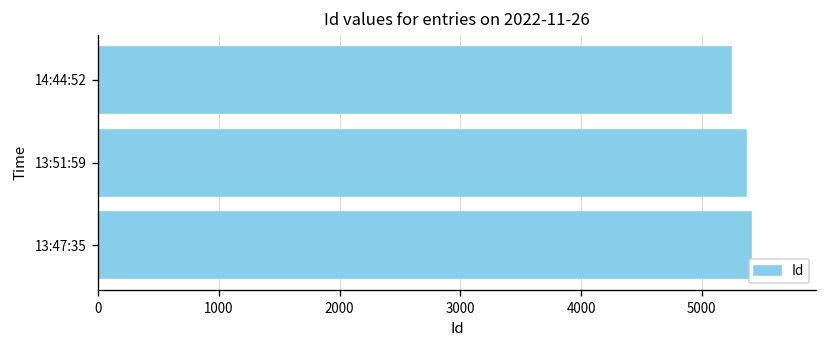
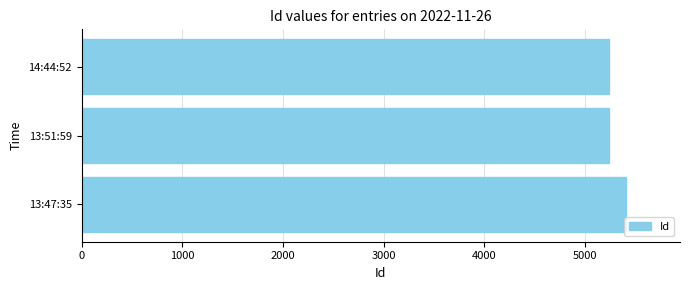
13:51:59: 5370 -> 5240
